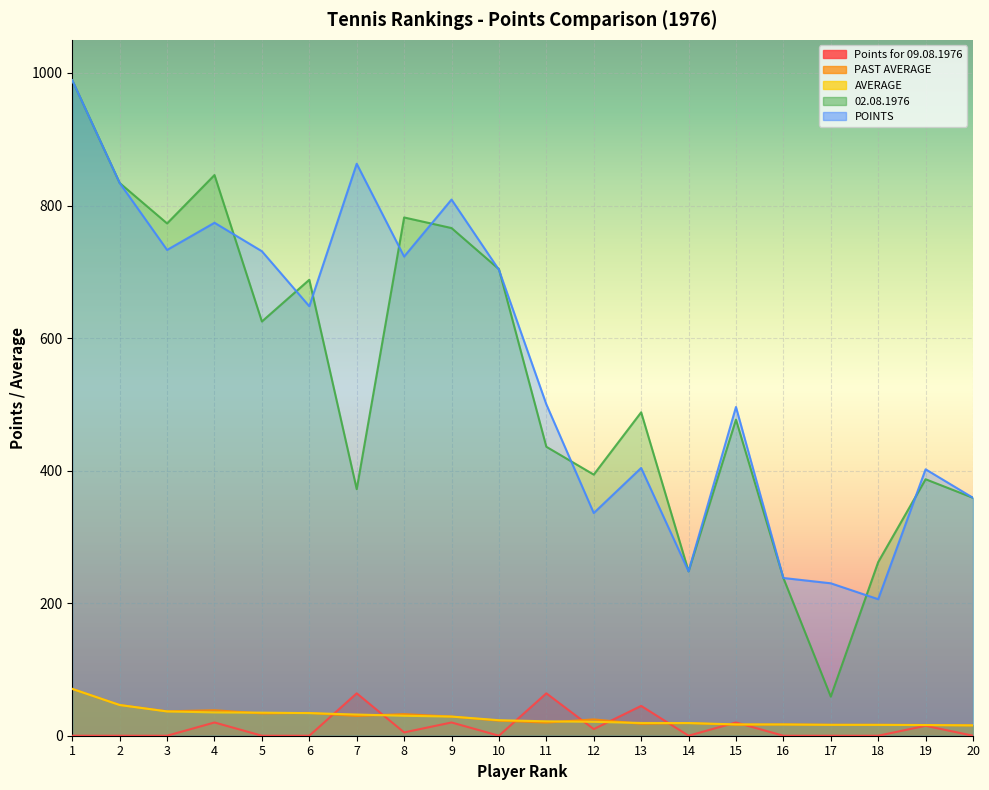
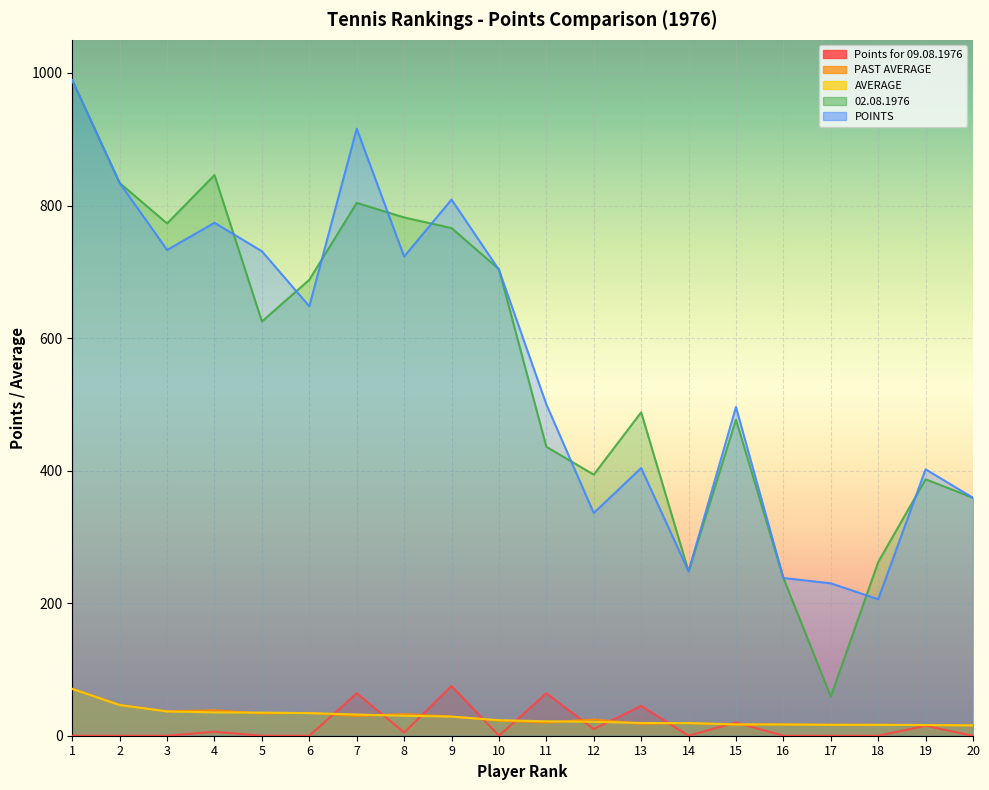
Points for 09.08.1976, 4: 20 -> 10
02.08.1976, 7: 370 -> 800
POINTS, 7: 860 -> 920
Points for 09.08.1976, 9: 20 -> 80
